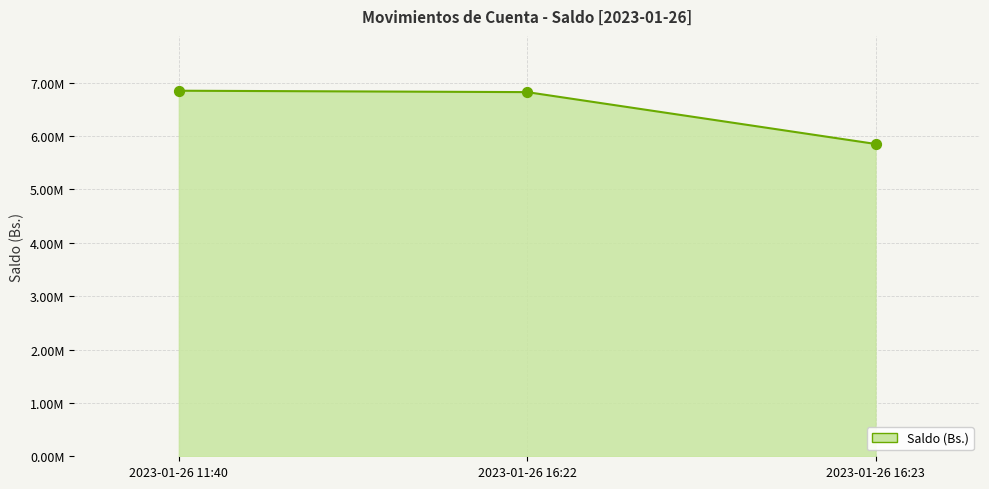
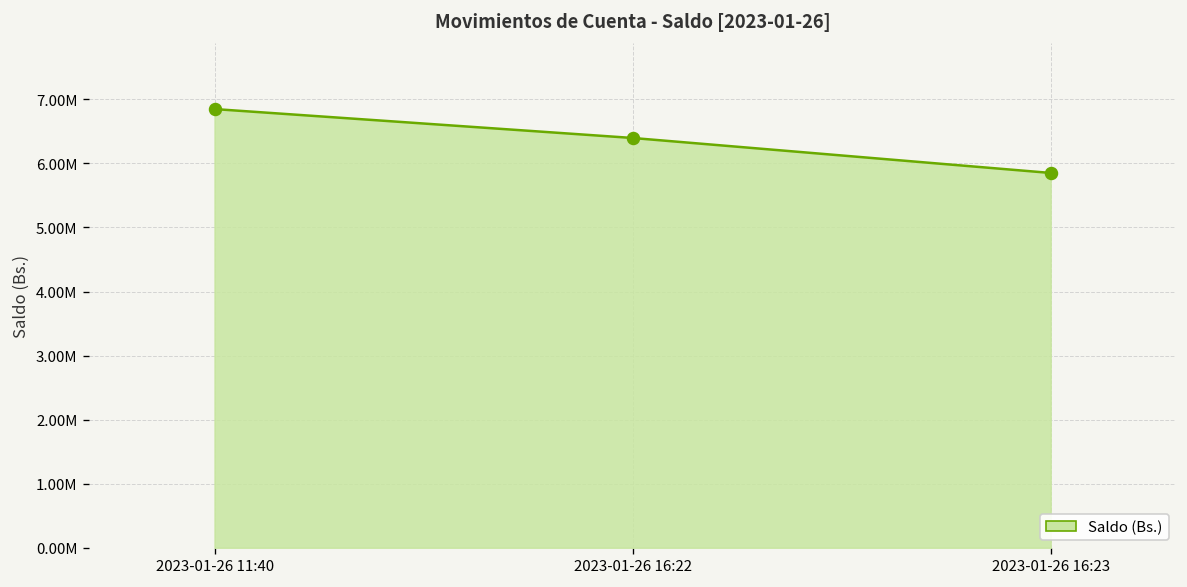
2023-01-26 16:22: 6800000 -> 6400000
